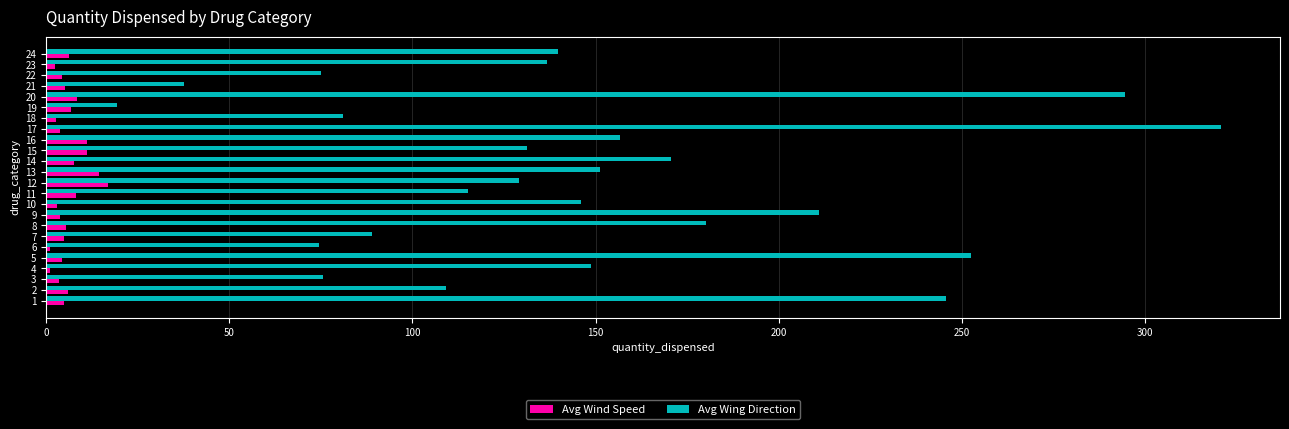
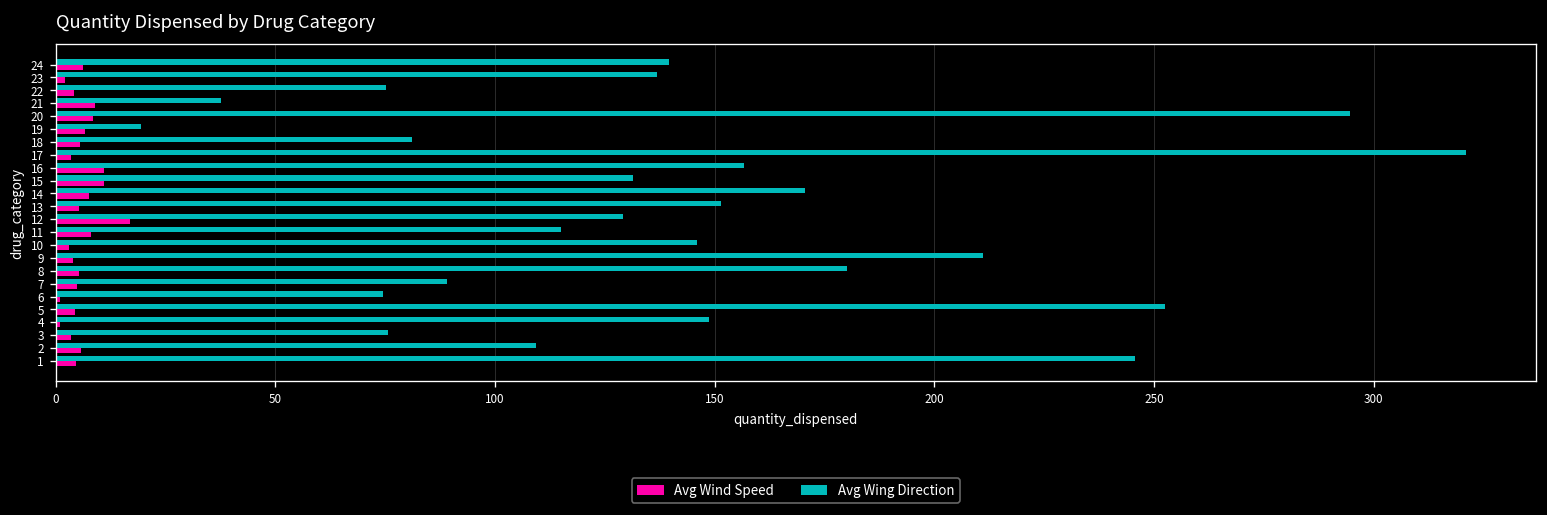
Avg Wind Speed, 21: 5 -> 9
Avg Wind Speed, 18: 3 -> 6
Avg Wind Speed, 13: 14 -> 5
